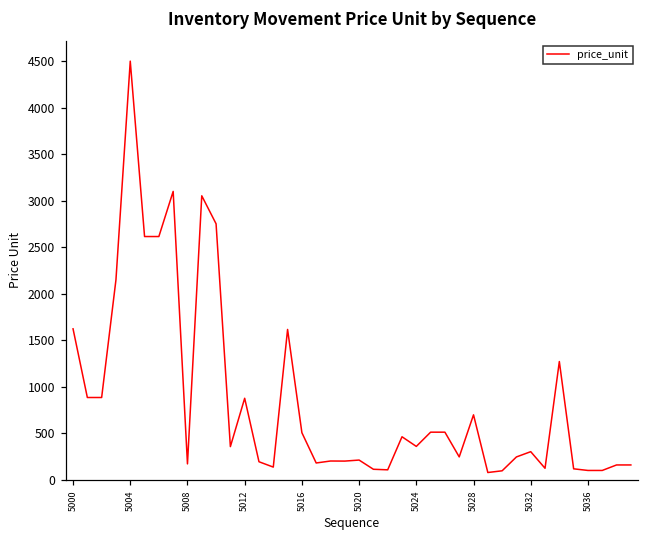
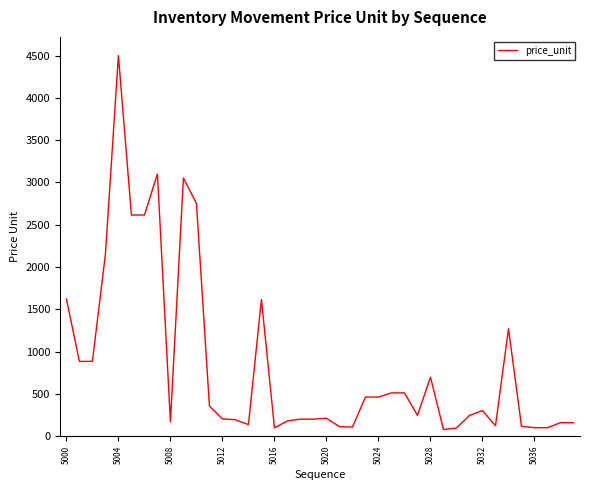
5012: 900 -> 200
5016: 500 -> 100
5024: 400 -> 500
